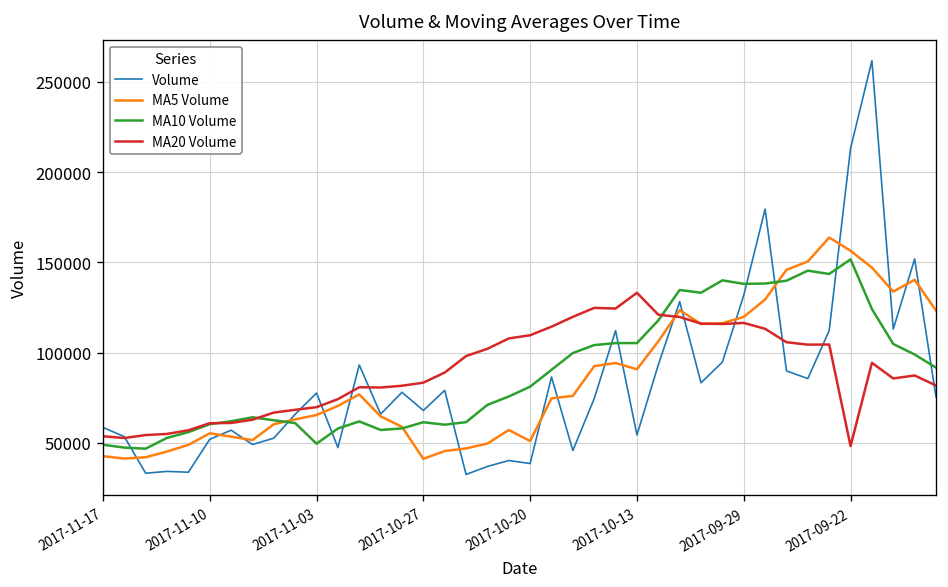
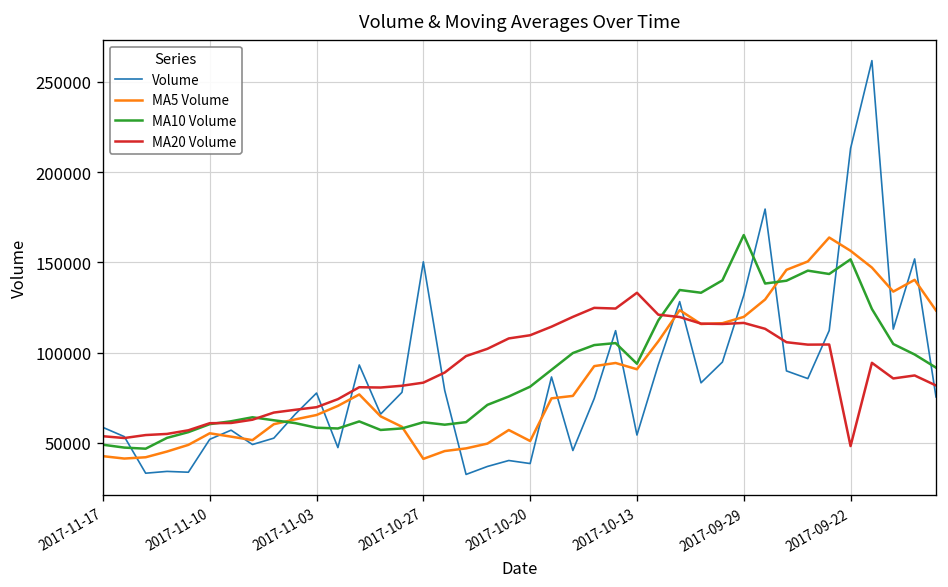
MA10 Volume, 2017-11-03: 49000 -> 58000
Volume, 2017-10-27: 68000 -> 150000
MA10 Volume, 2017-10-13: 105000 -> 94000
MA10 Volume, 2017-09-29: 138000 -> 165000
